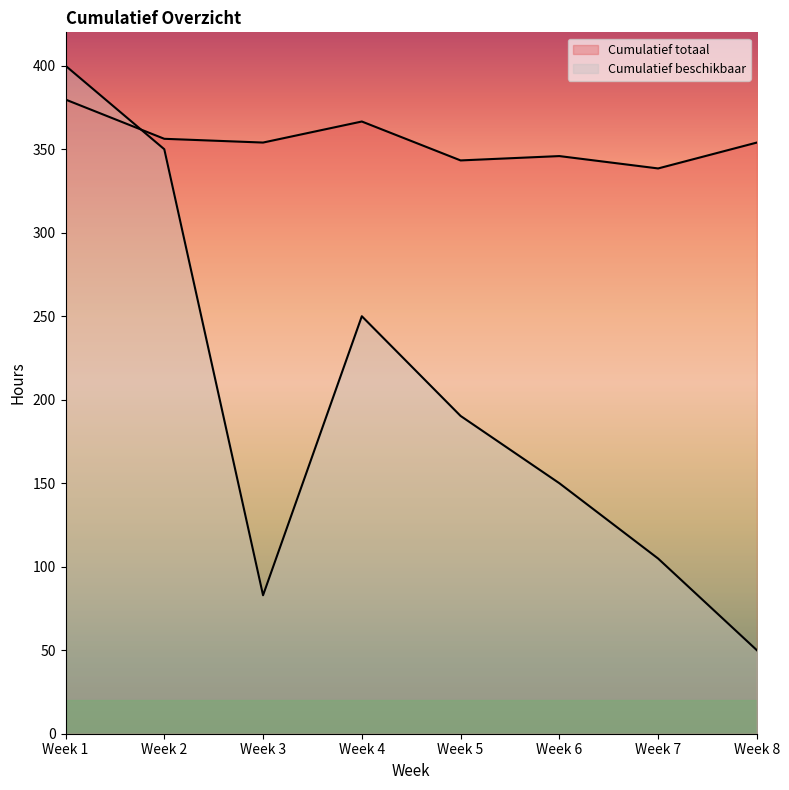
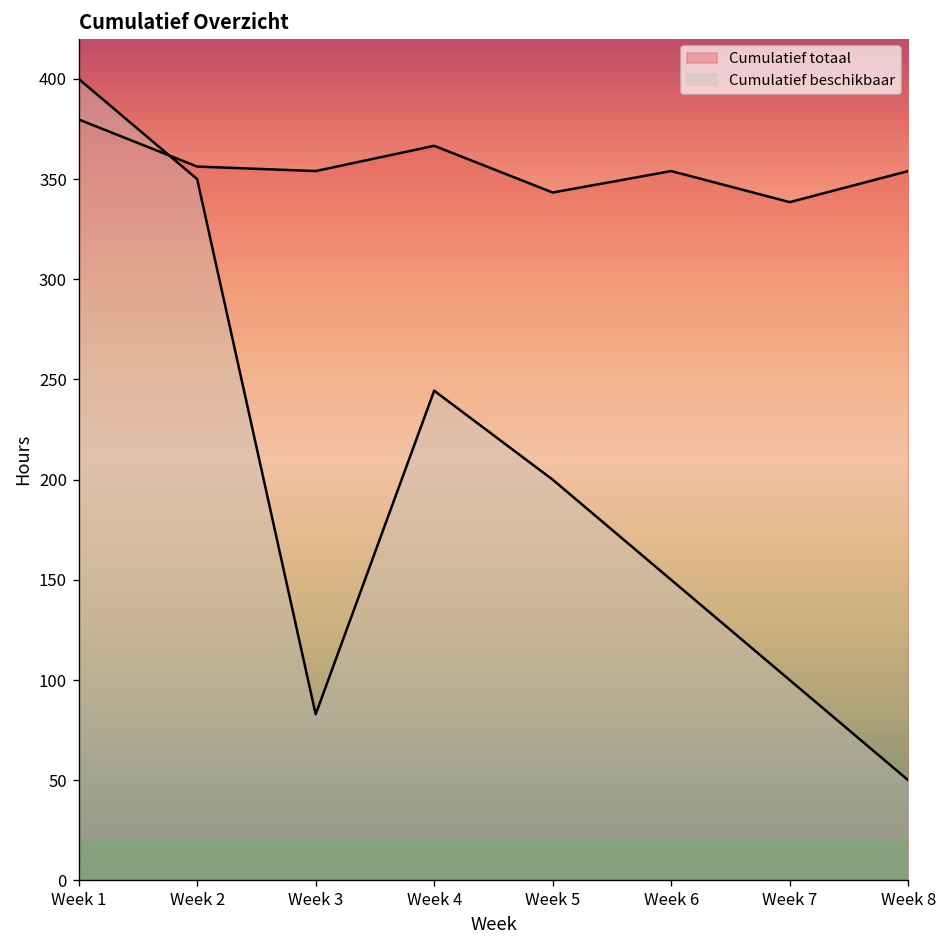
Cumulatief beschikbaar, Week 4: 250 -> 244
Cumulatief beschikbaar, Week 5: 190 -> 200
Cumulatief totaal, Week 6: 346 -> 354
Cumulatief beschikbaar, Week 7: 105 -> 100
